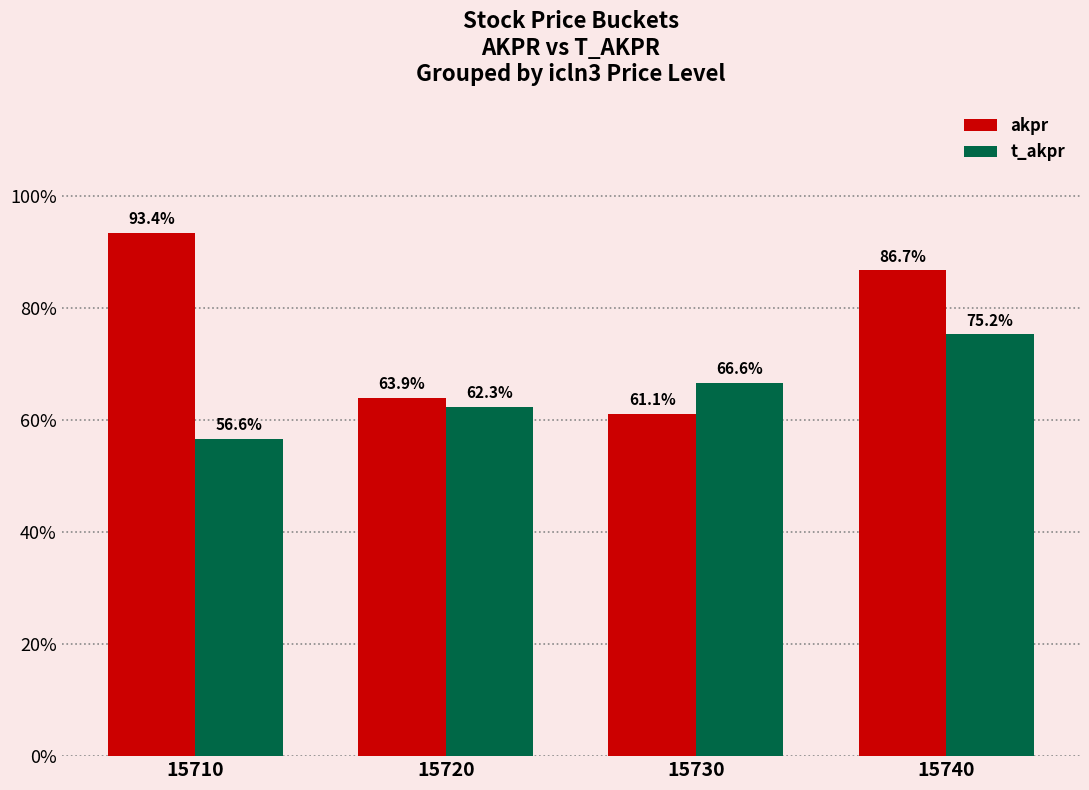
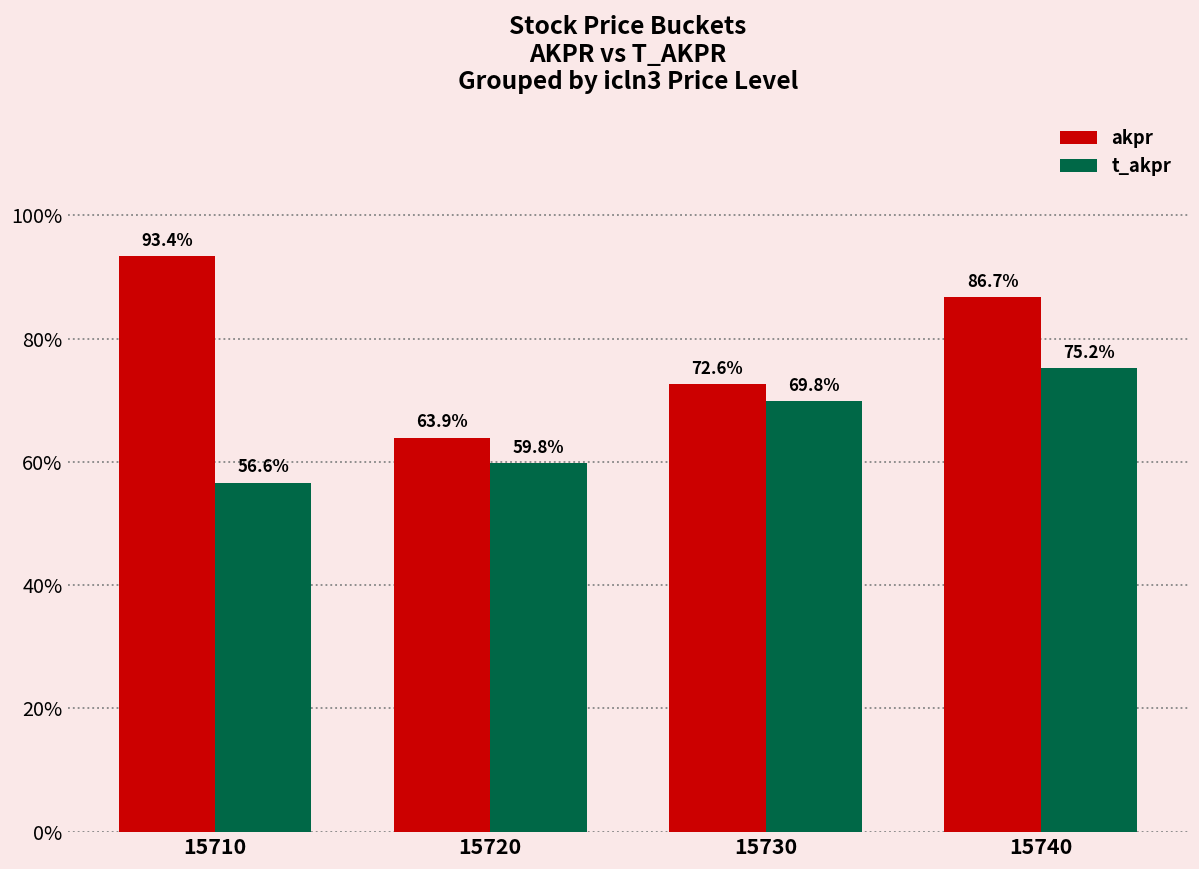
t_akpr, 15720: 62.3% -> 59.8%
akpr, 15730: 61.1% -> 72.6%
t_akpr, 15730: 66.6% -> 69.8%
